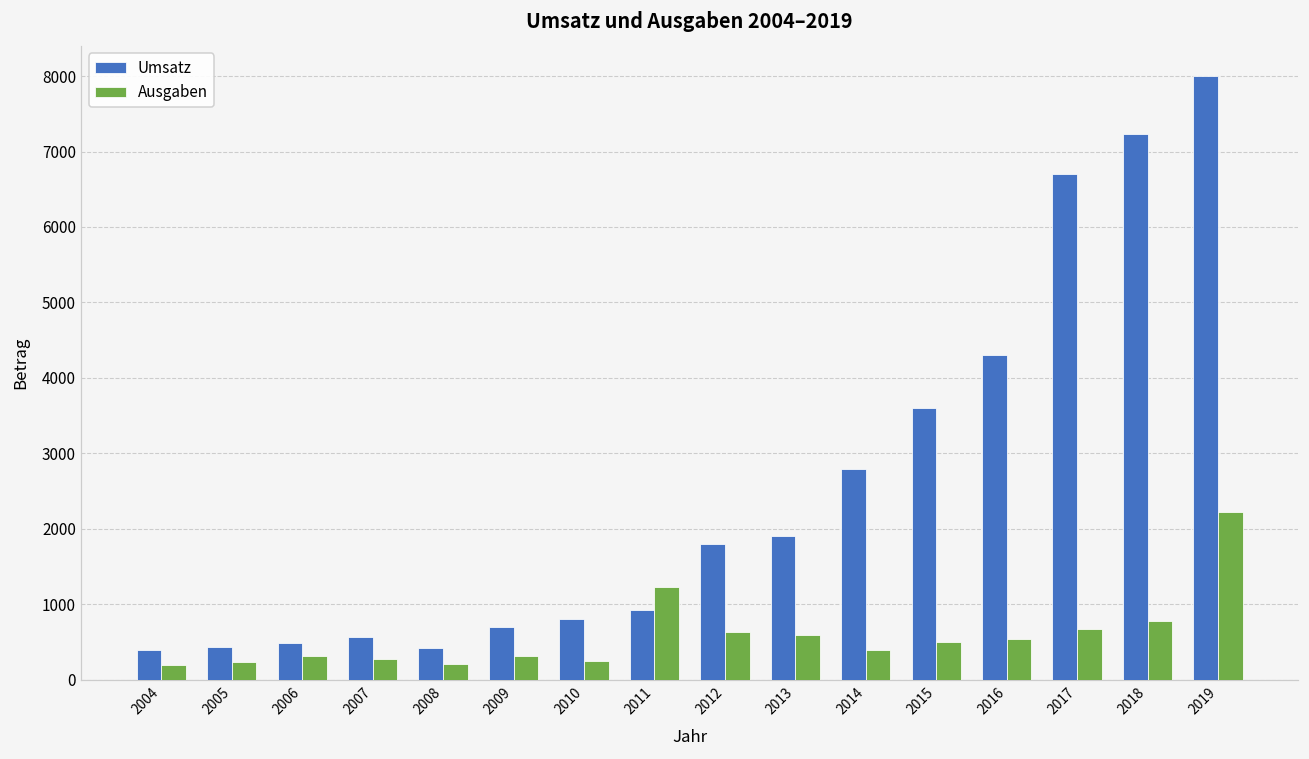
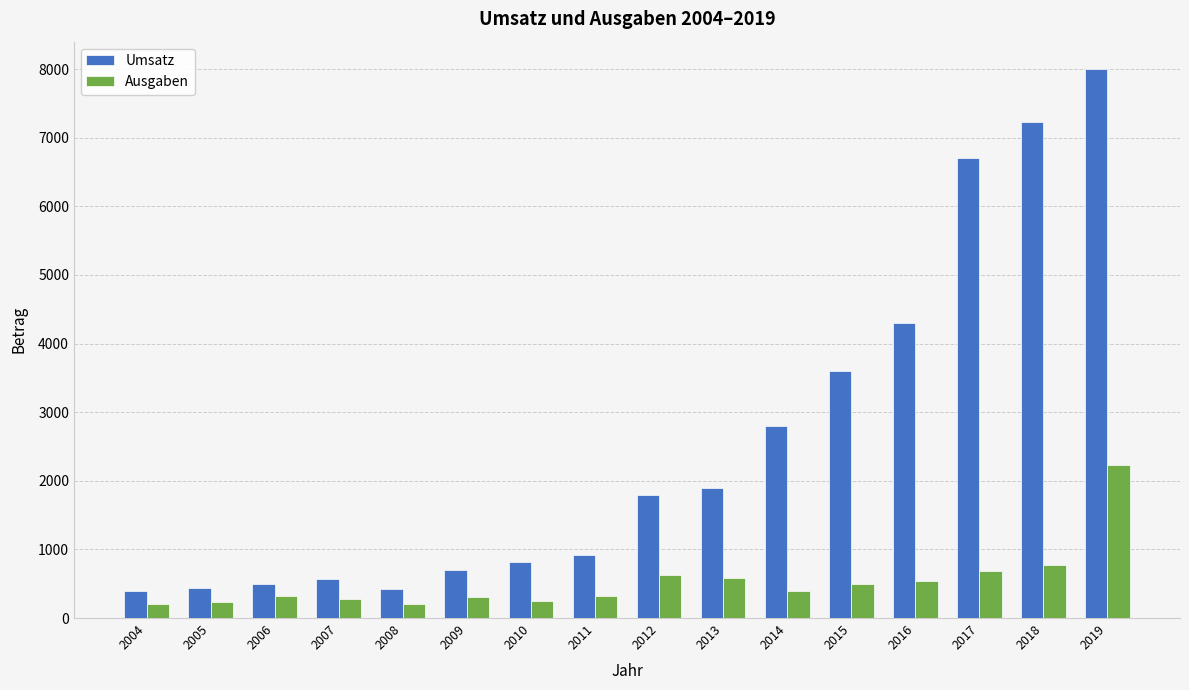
Ausgaben, 2011: 1200 -> 300
